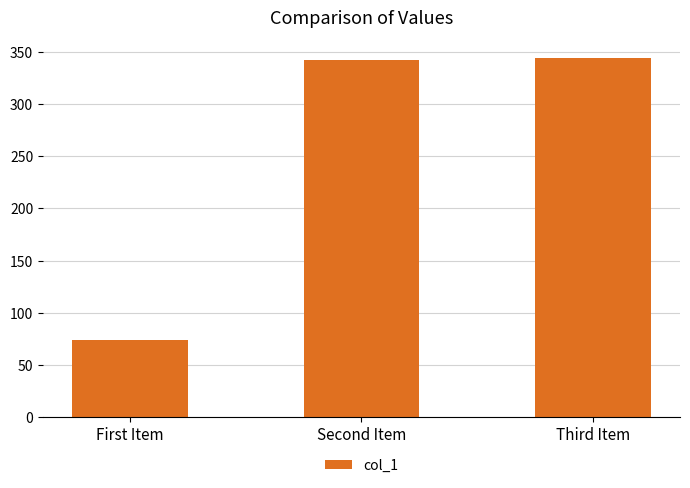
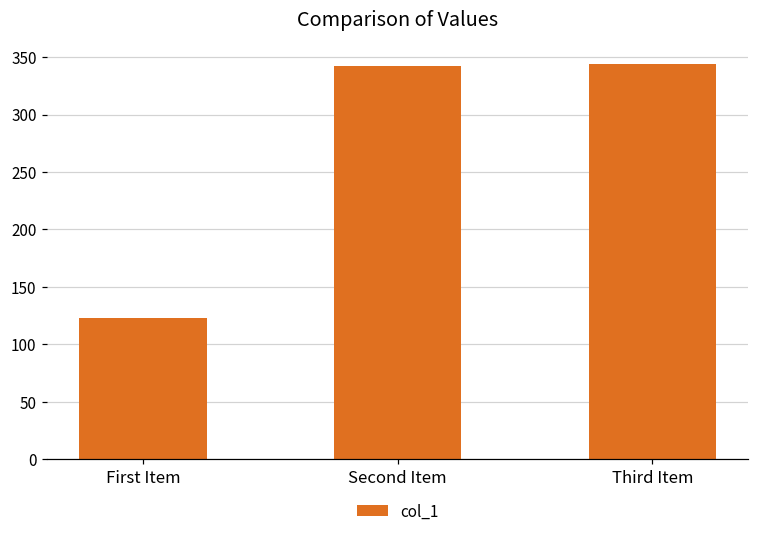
First Item: 74 -> 123
